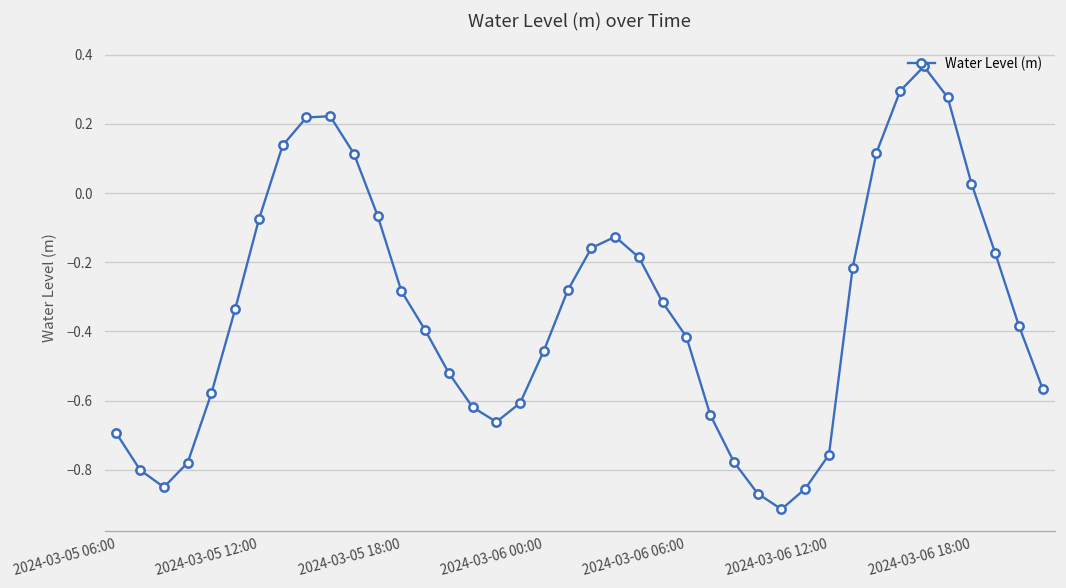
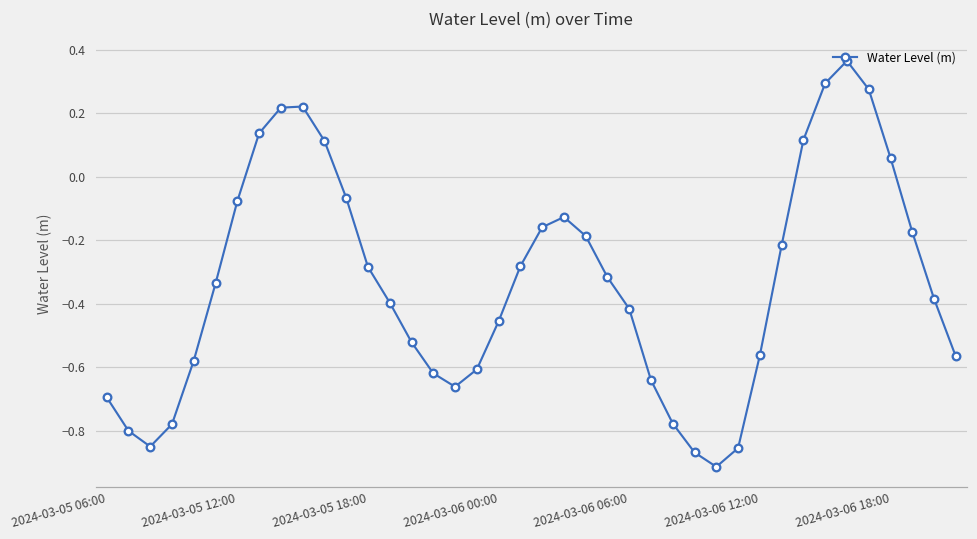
2024-03-06 12:00: -0.76 -> -0.56
2024-03-06 18:00: 0.03 -> 0.06
